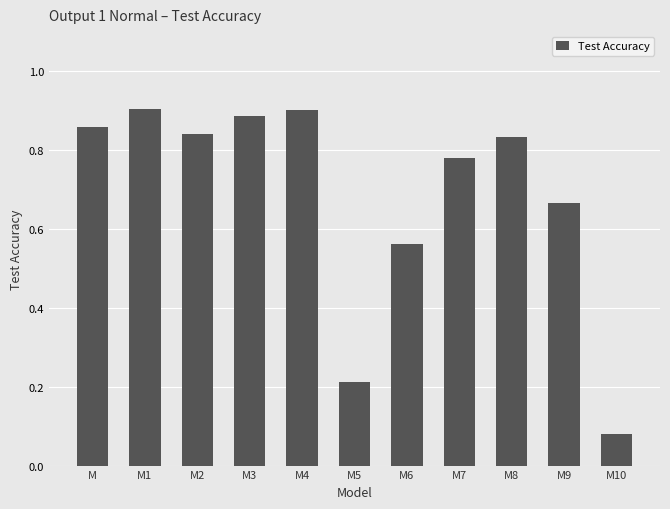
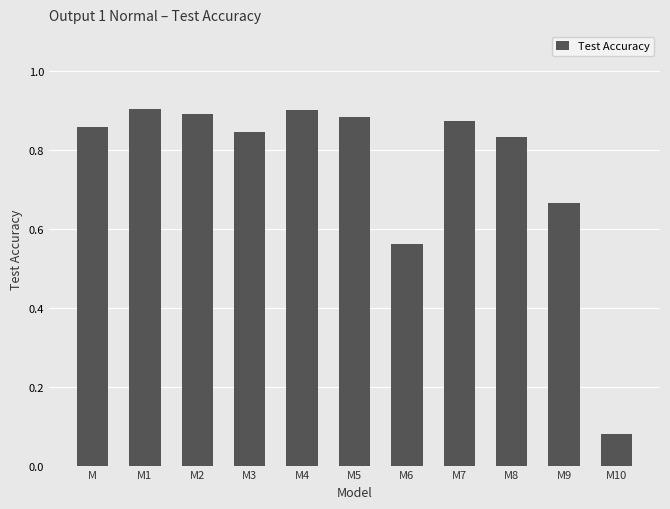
M2: 0.84 -> 0.89
M3: 0.89 -> 0.84
M5: 0.21 -> 0.88
M7: 0.78 -> 0.87
